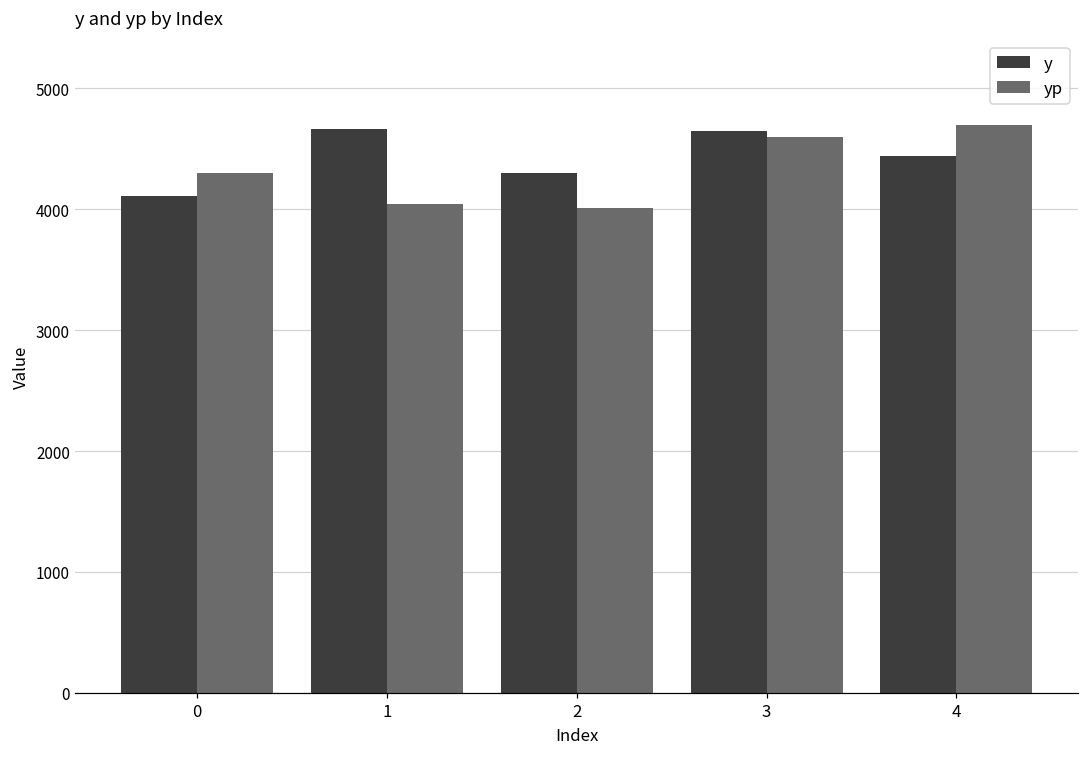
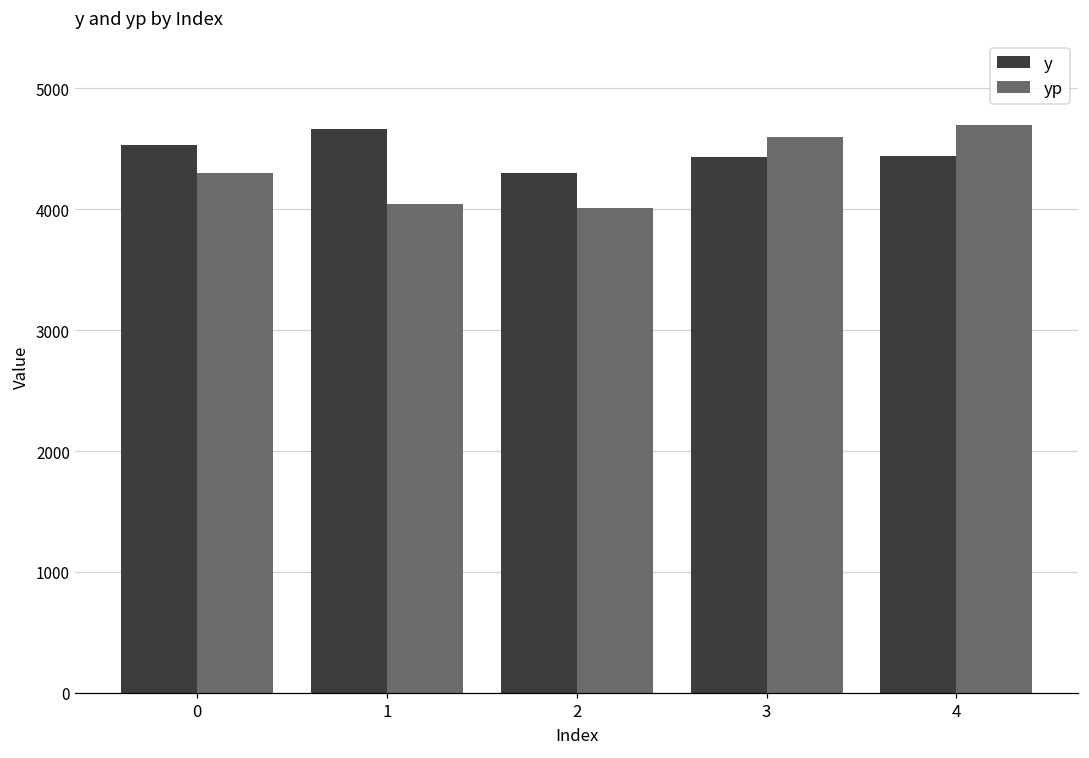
y, 0: 4110 -> 4530
y, 3: 4650 -> 4430
